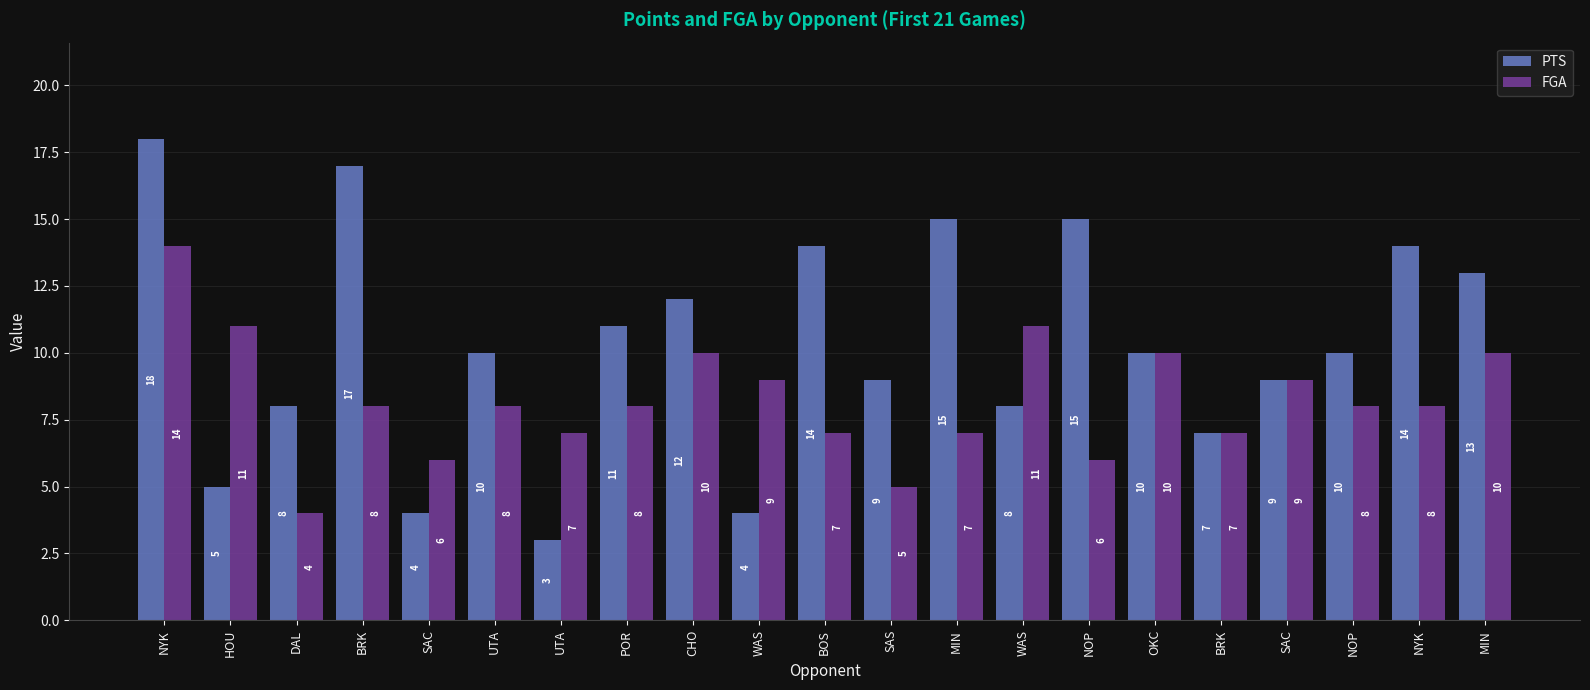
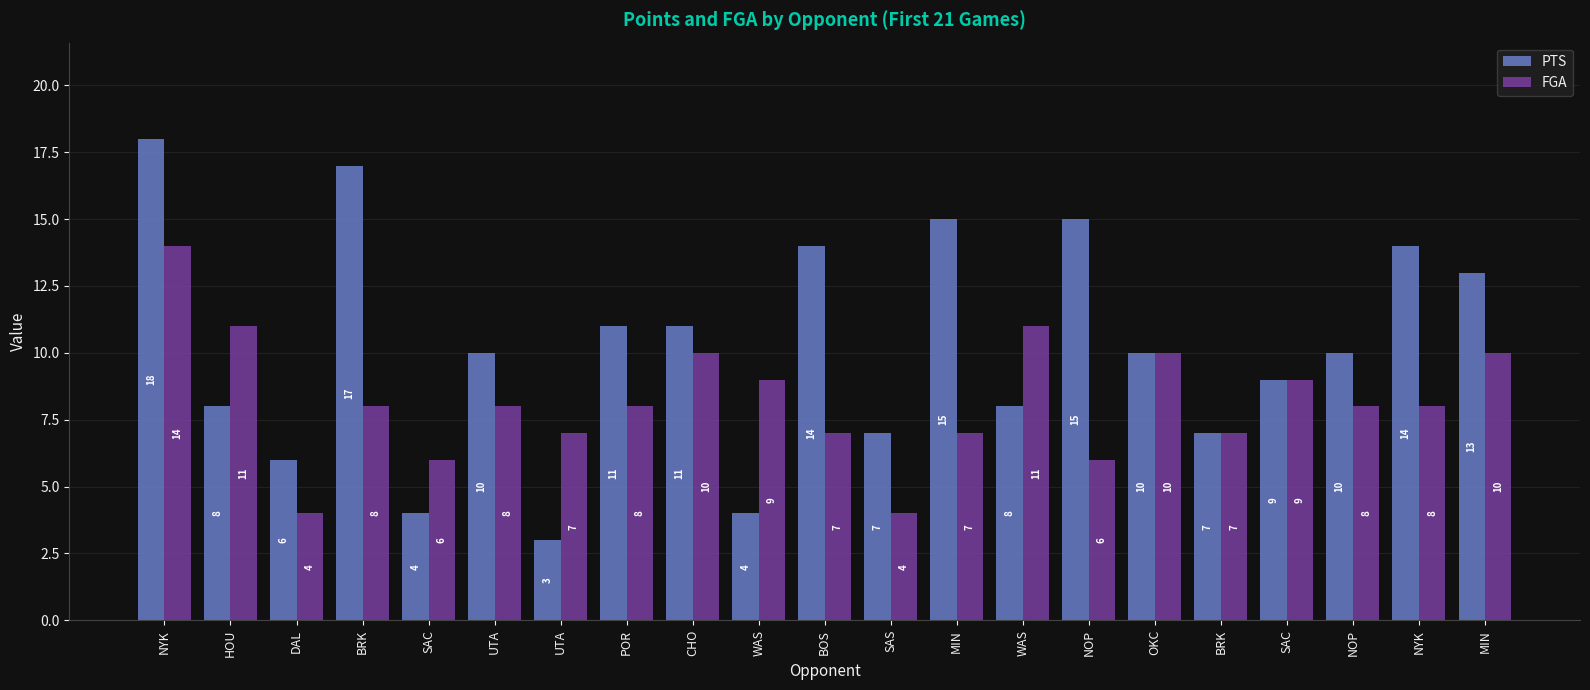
PTS, HOU: 5 -> 8
PTS, DAL: 8 -> 6
PTS, CHO: 12 -> 11
PTS, SAS: 9 -> 7
FGA, SAS: 5 -> 4
